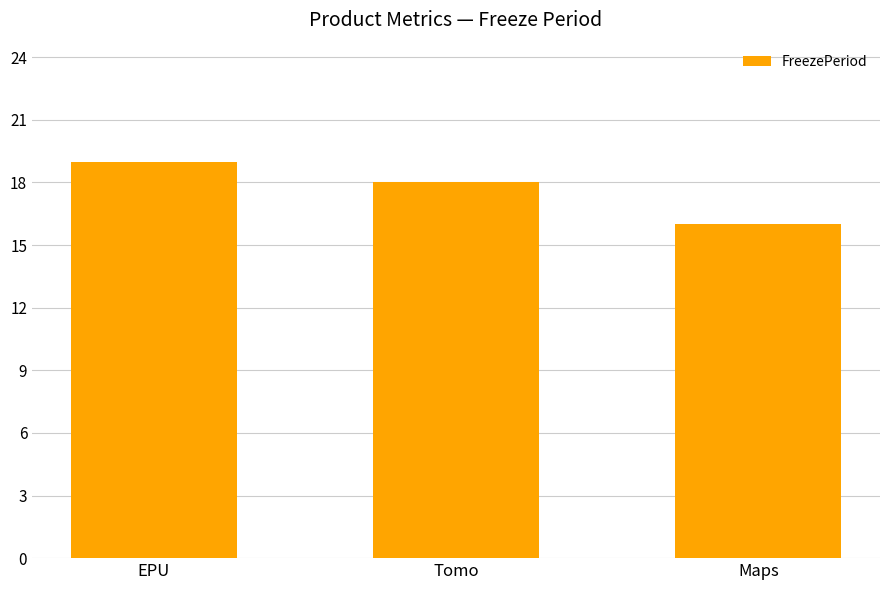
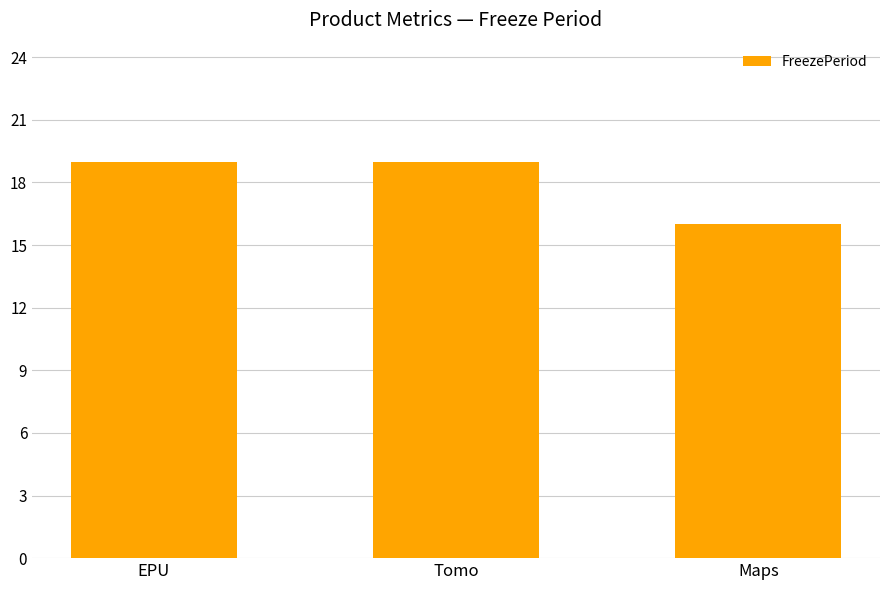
Tomo: 18 -> 19
